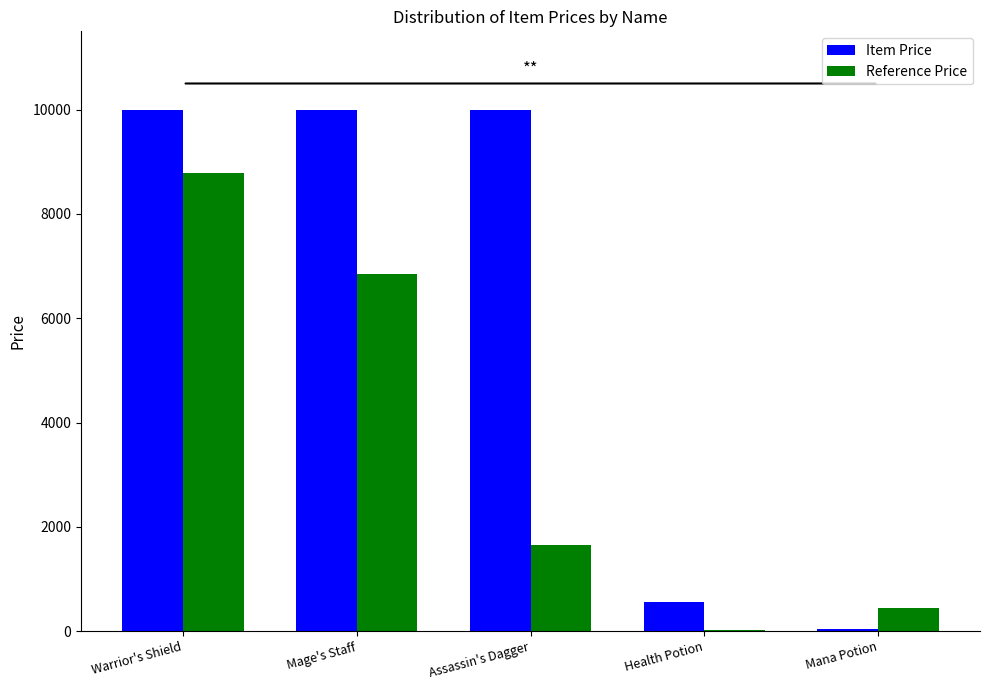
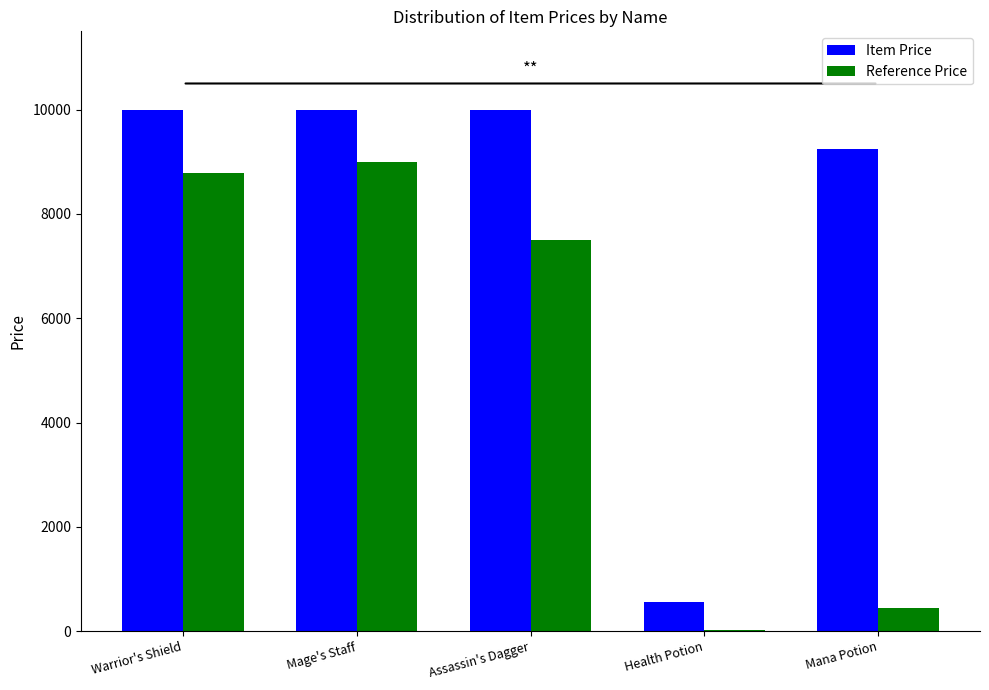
Reference Price, Mage's Staff: 6800 -> 9000
Reference Price, Assassin's Dagger: 1600 -> 7500
Item Price, Mana Potion: 100 -> 9200
